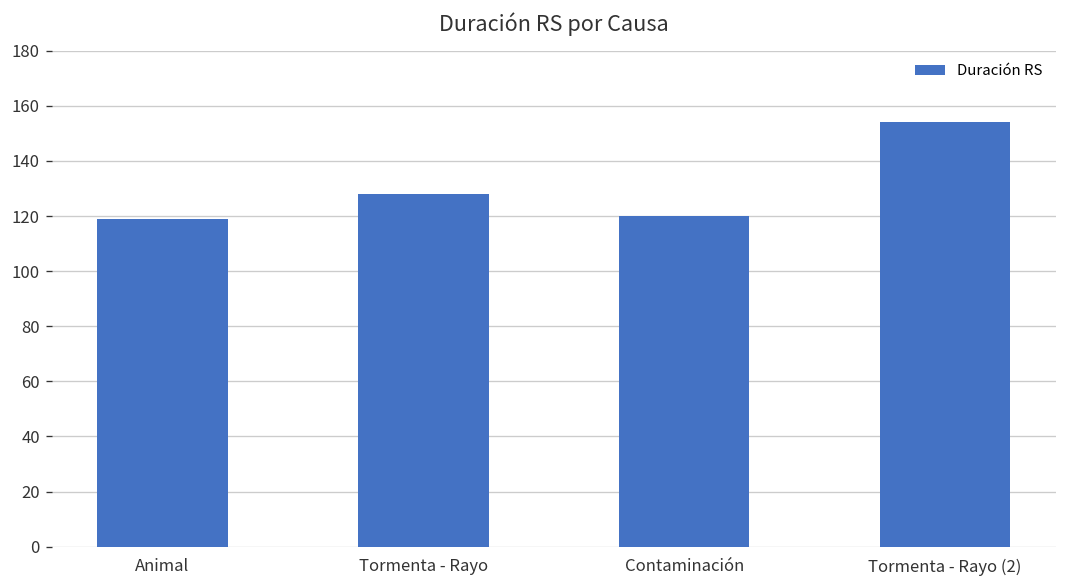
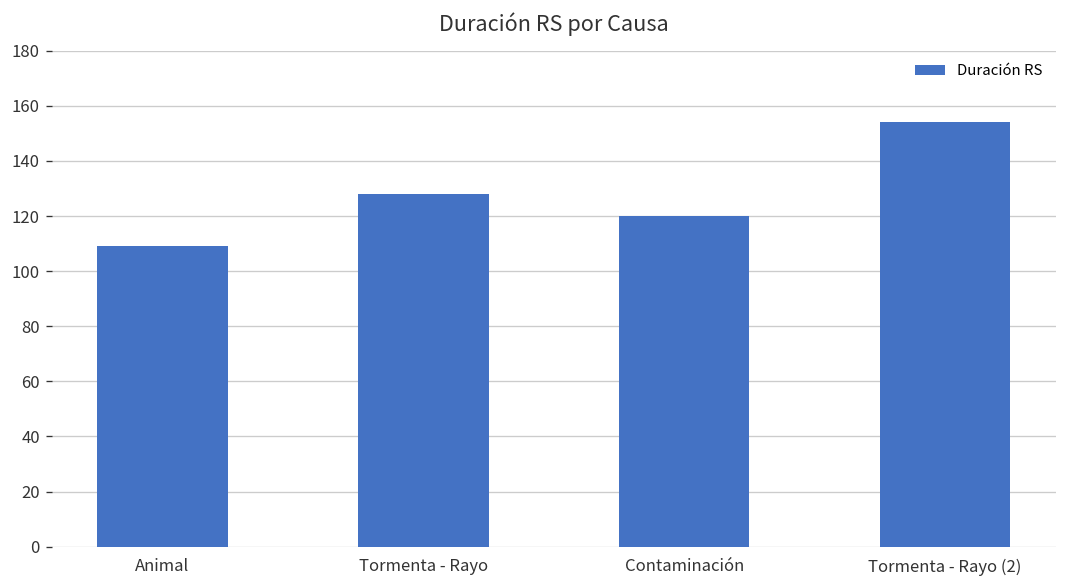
Animal: 119 -> 109
